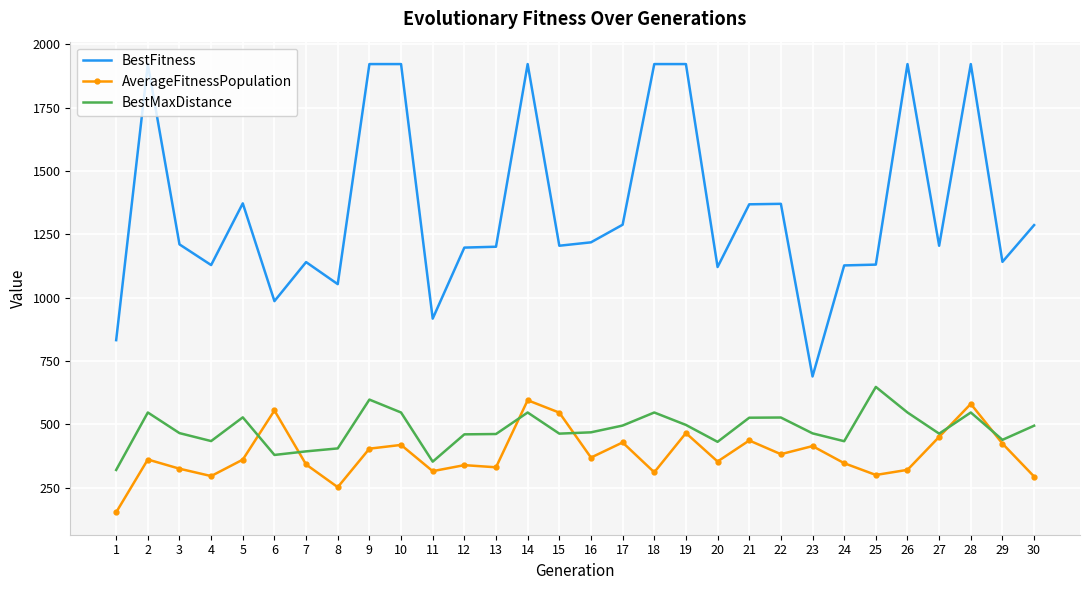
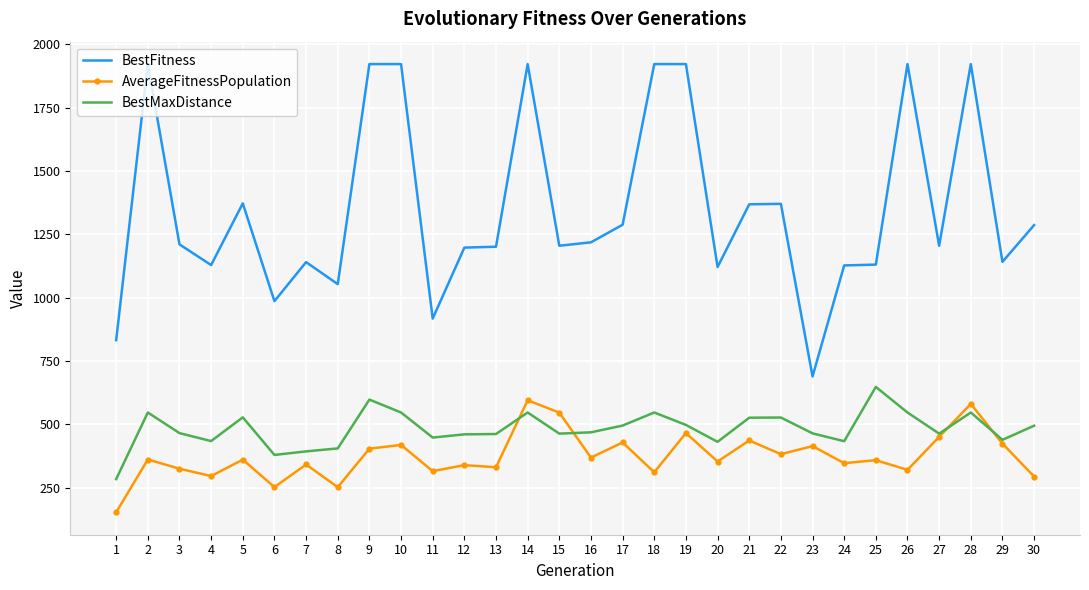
BestMaxDistance, 1: 320 -> 280
AverageFitnessPopulation, 6: 550 -> 250
BestMaxDistance, 11: 350 -> 450
AverageFitnessPopulation, 25: 300 -> 360
